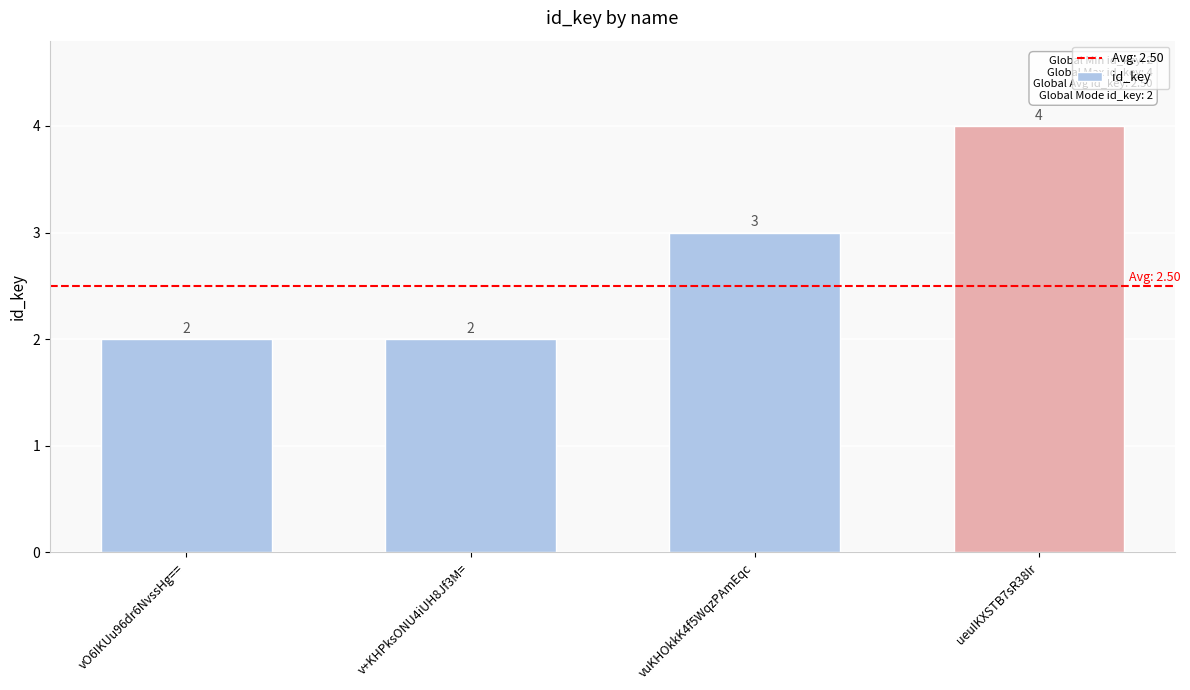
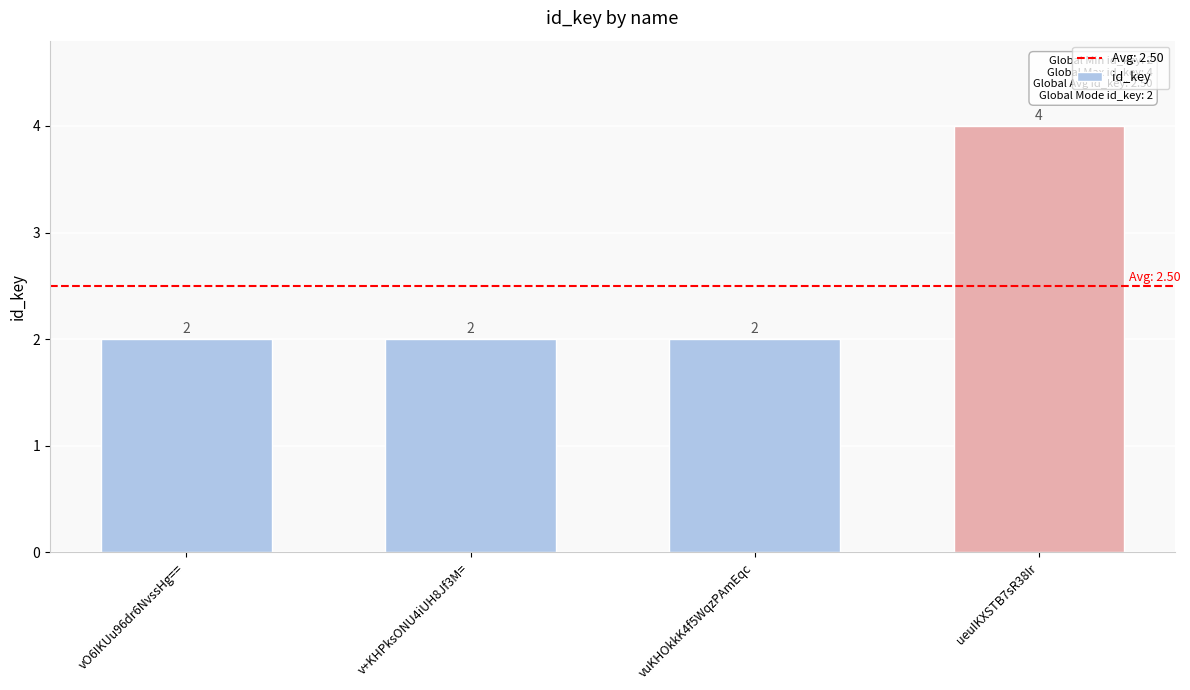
vuKHOkkK4f5WqzPAmEqc: 3 -> 2
